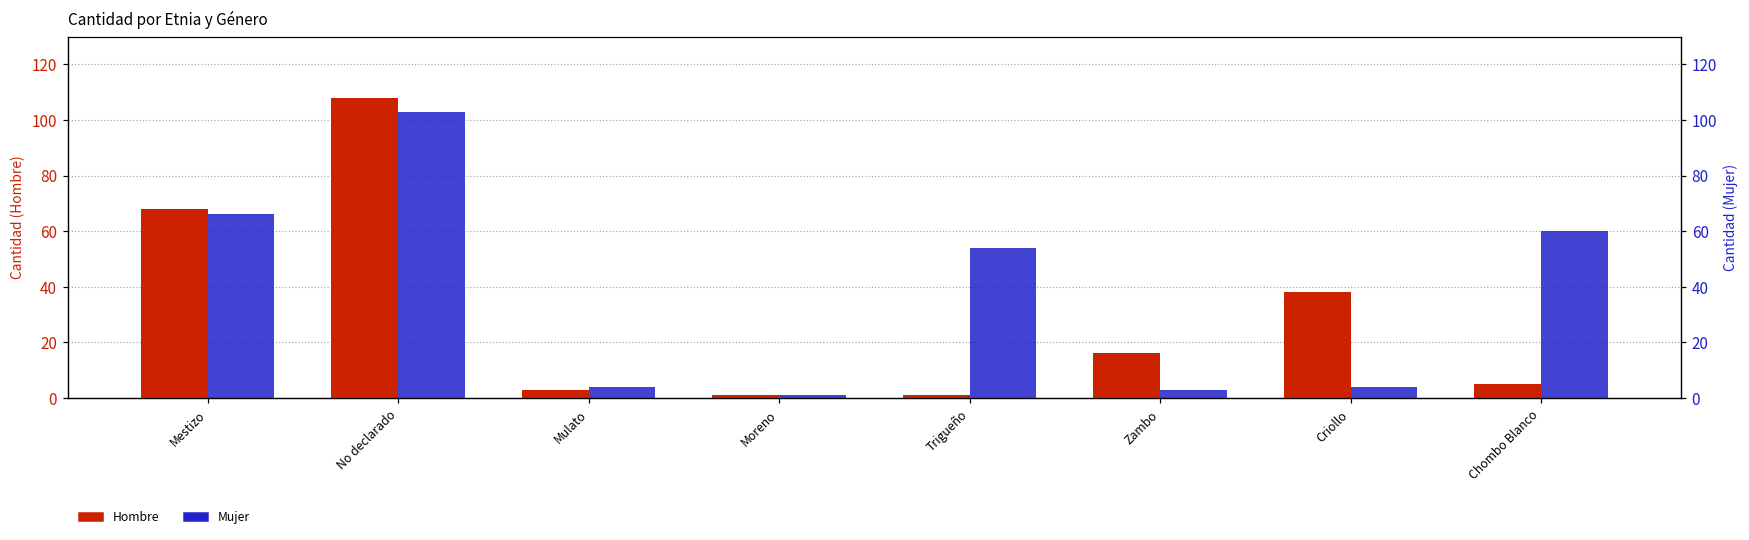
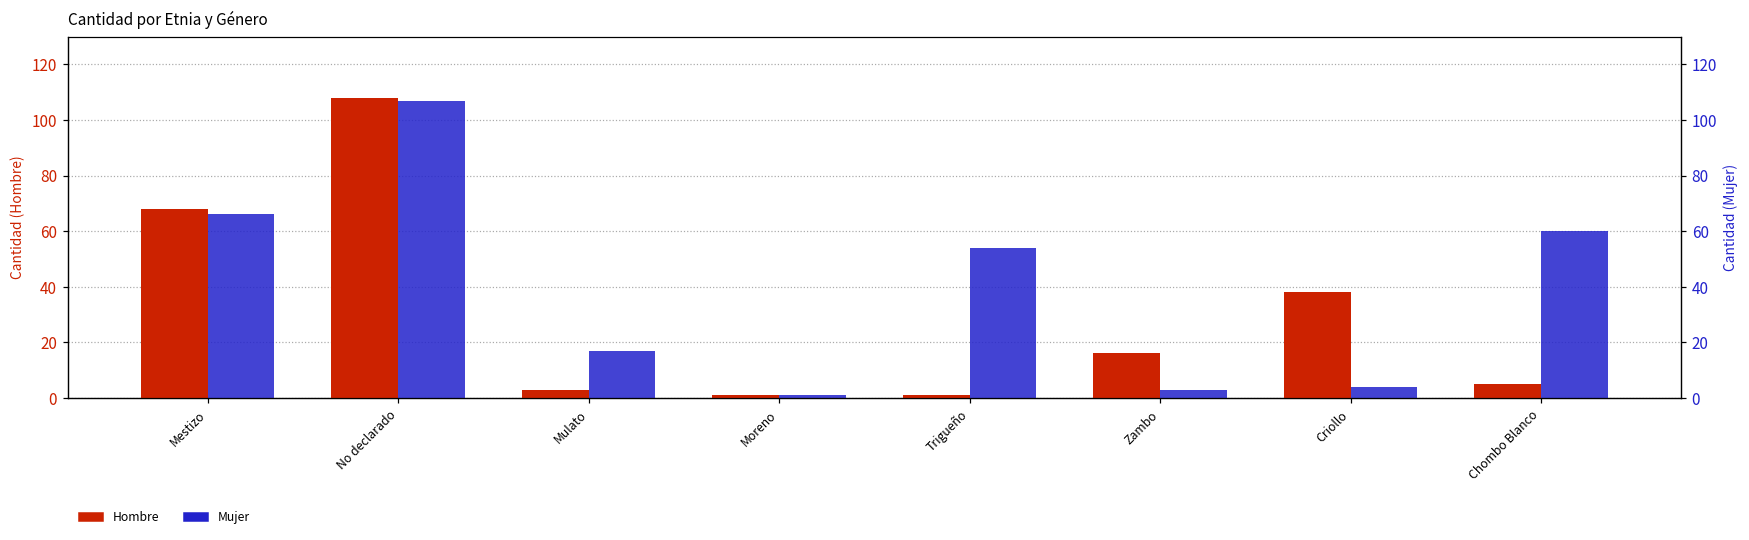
Mujer, No declarado: 103 -> 107
Mujer, Mulato: 4 -> 17
